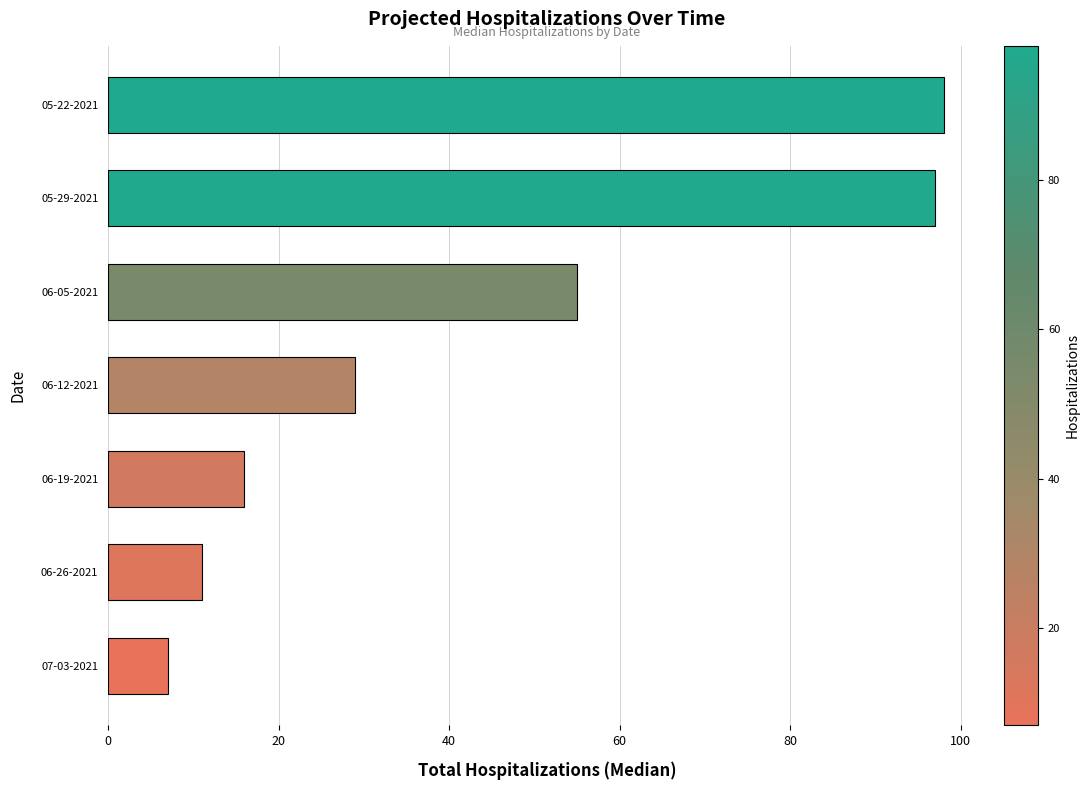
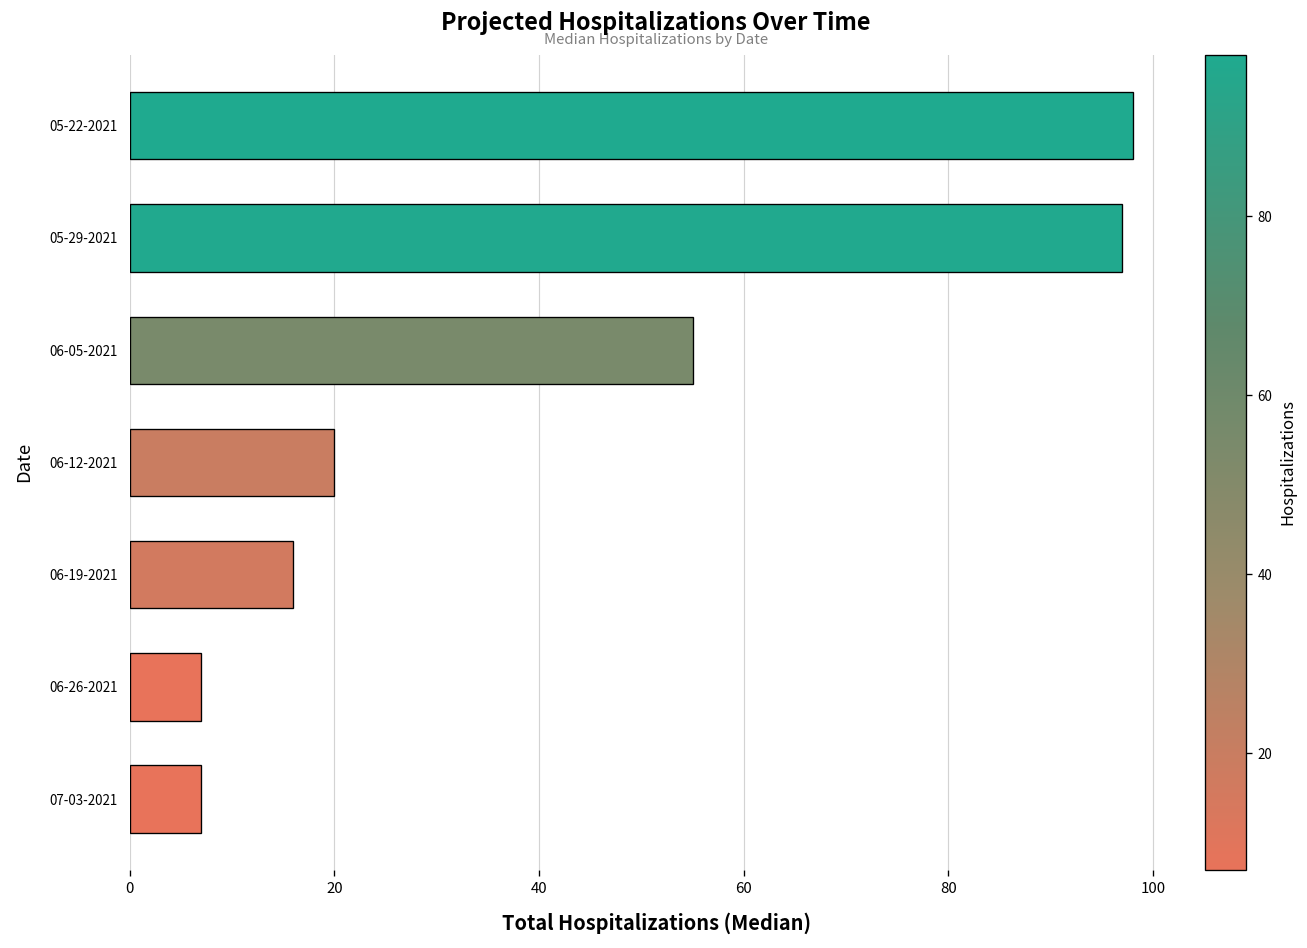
06-12-2021: 29 -> 20
06-26-2021: 11 -> 7
